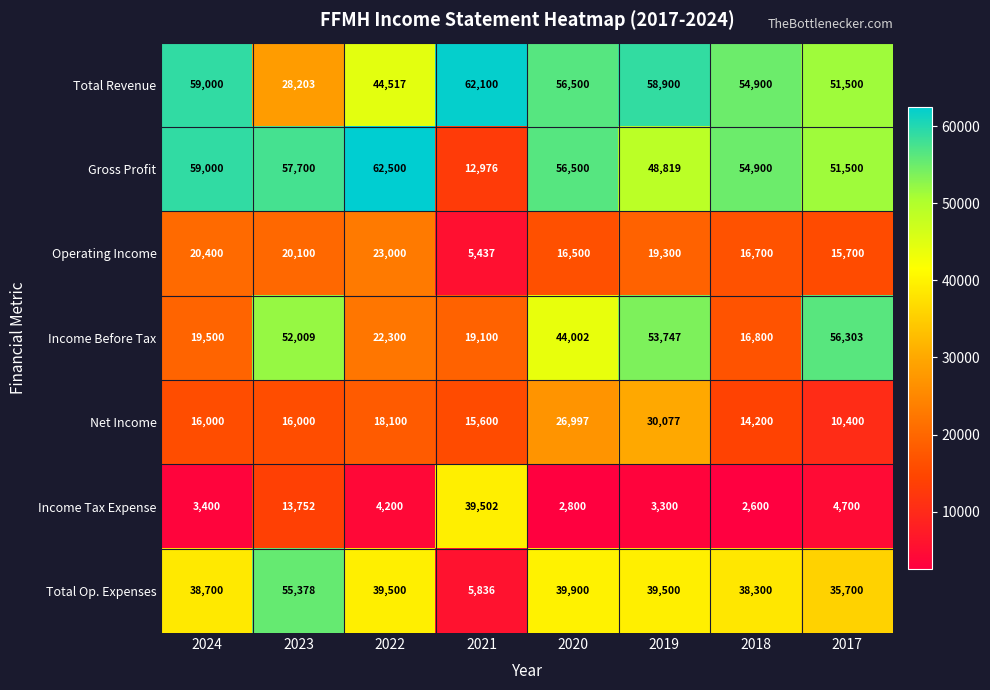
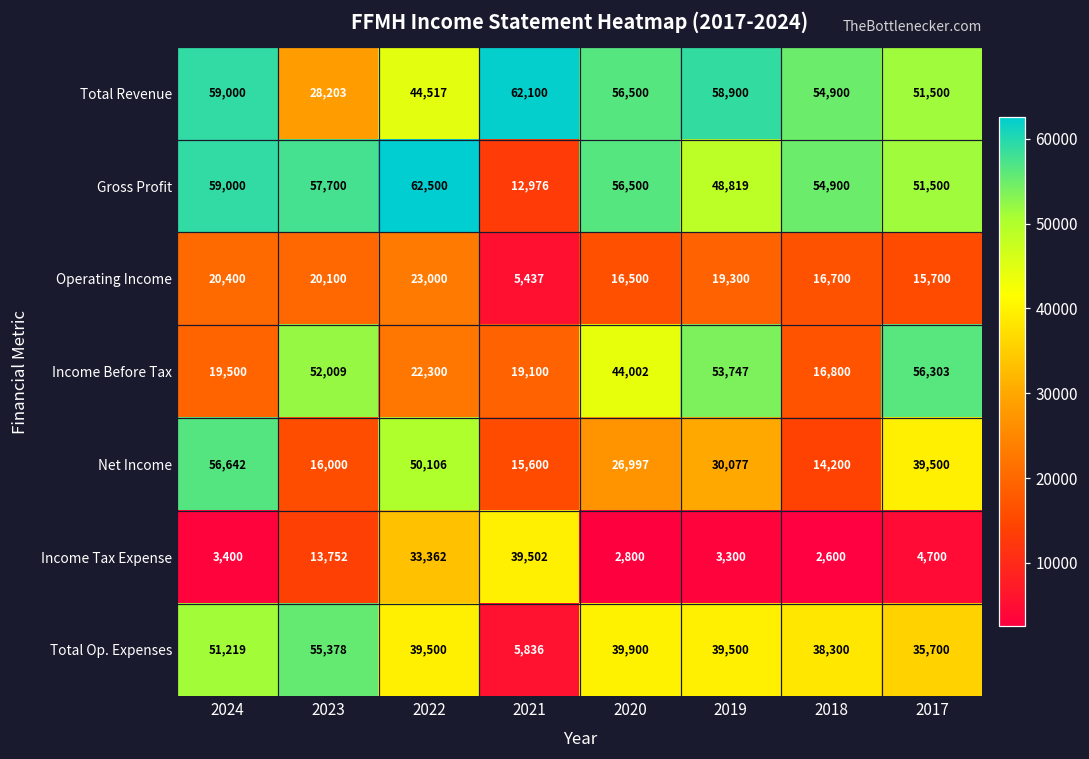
Net Income, 2024: 16,000 -> 56,642
Net Income, 2022: 18,100 -> 50,106
Net Income, 2017: 10,400 -> 39,500
Income Tax Expense, 2022: 4,200 -> 33,362
Total Op. Expenses, 2024: 38,700 -> 51,219
